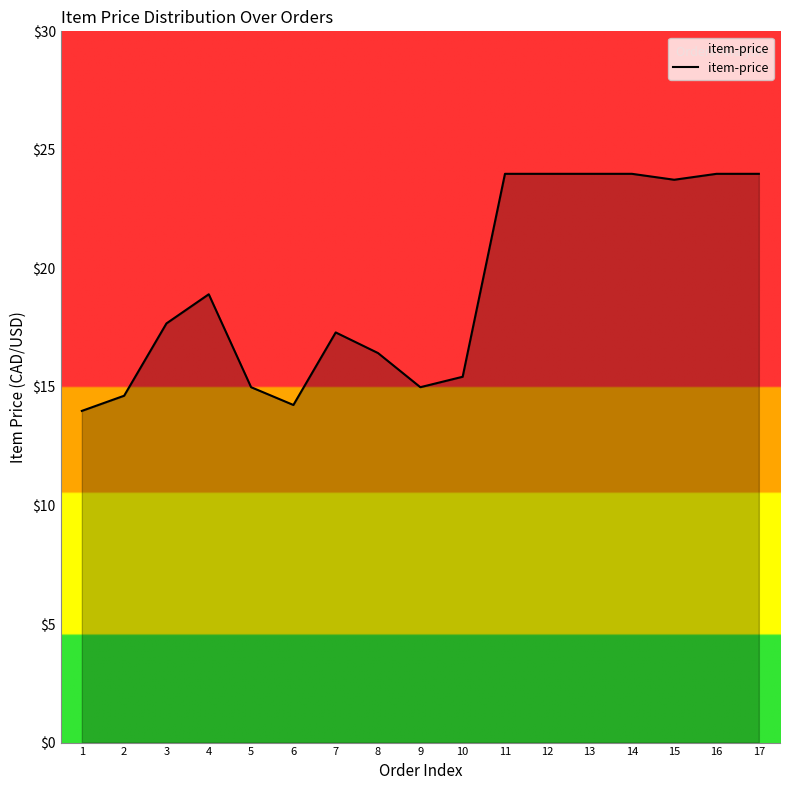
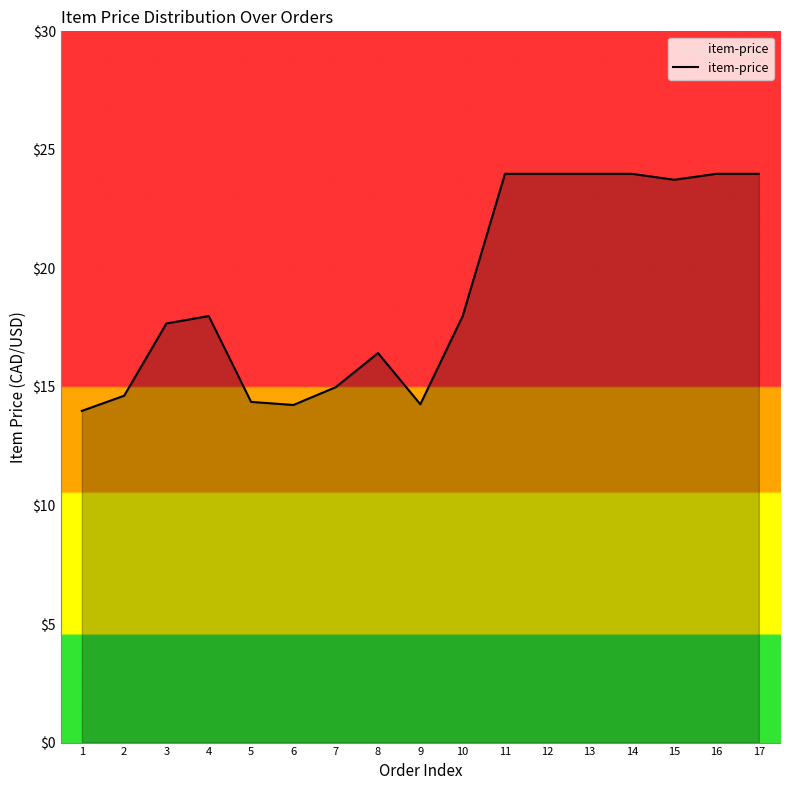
4: $18.9 -> $18.0
5: $15.0 -> $14.4
7: $17.3 -> $15.0
9: $15.0 -> $14.3
10: $15.4 -> $18.0
